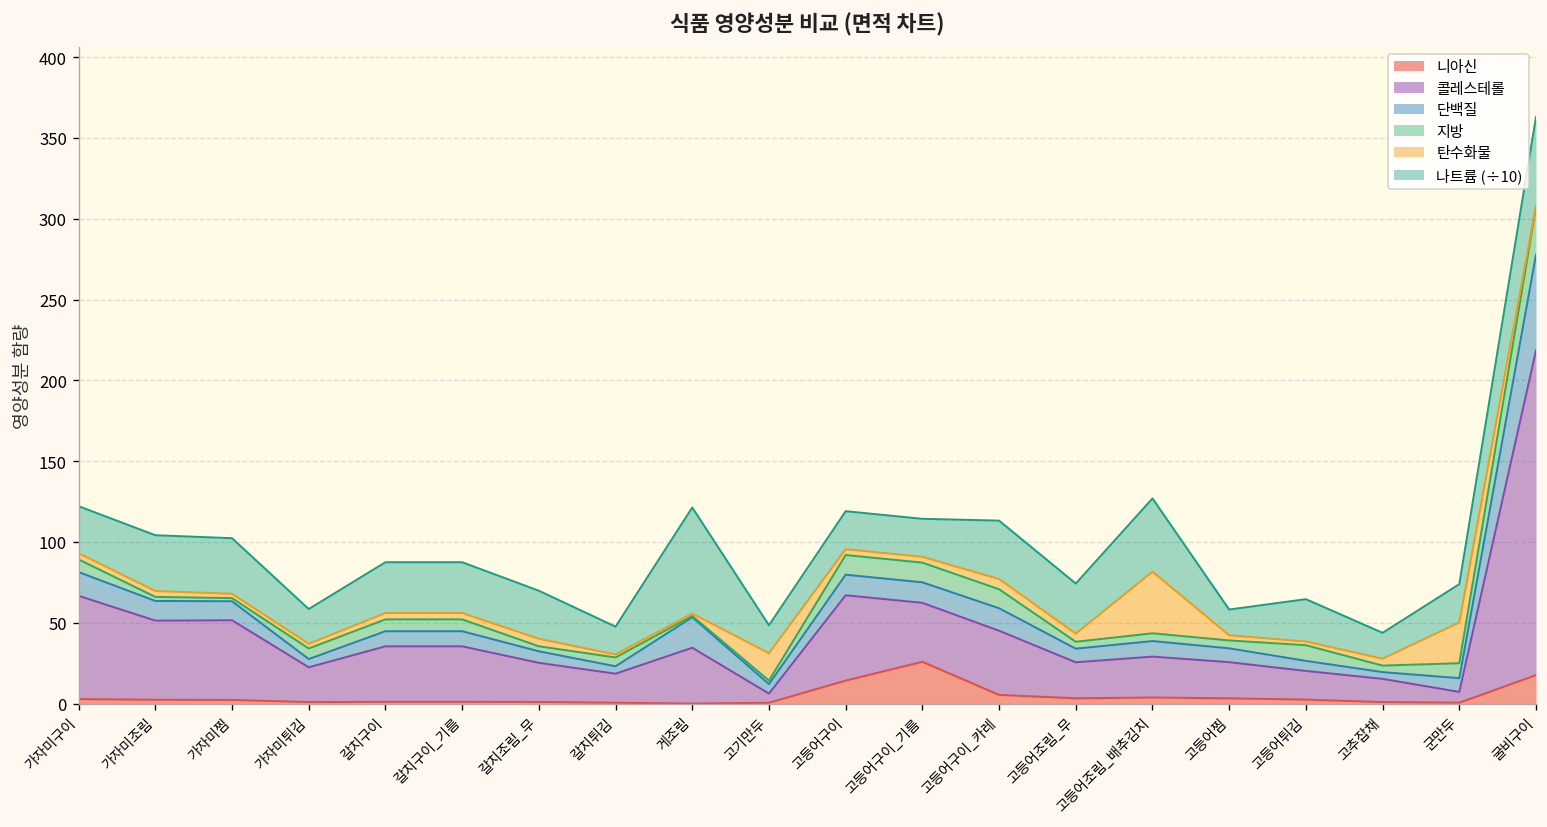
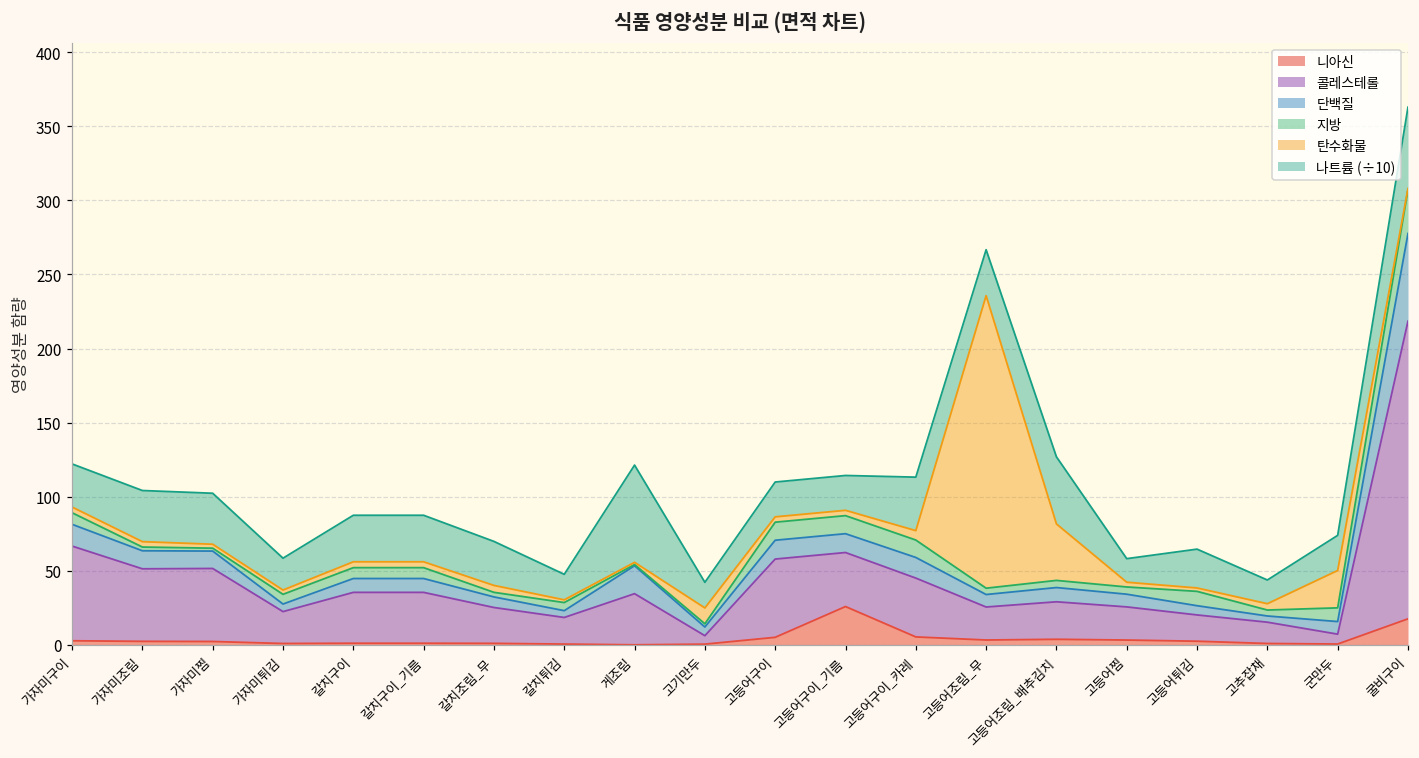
탄수화물, 고기만두: 17 -> 11
니아신, 고등어구이: 14 -> 5
탄수화물, 고등어조림_무: 5 -> 197
